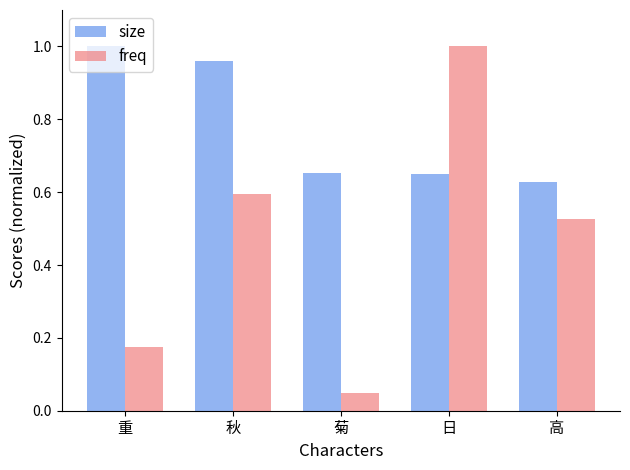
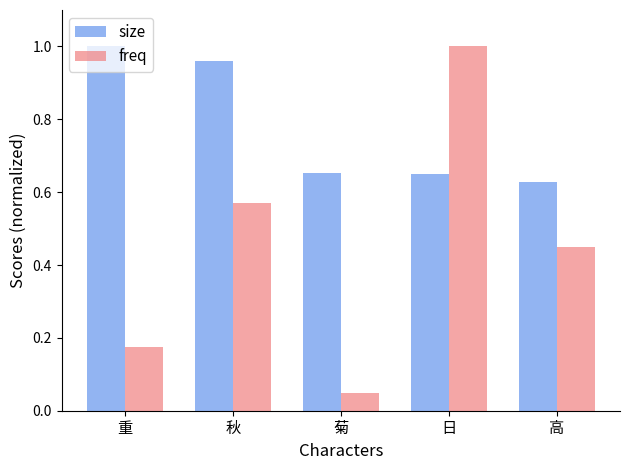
freq, 秋: 0.59 -> 0.57
freq, 高: 0.53 -> 0.45
